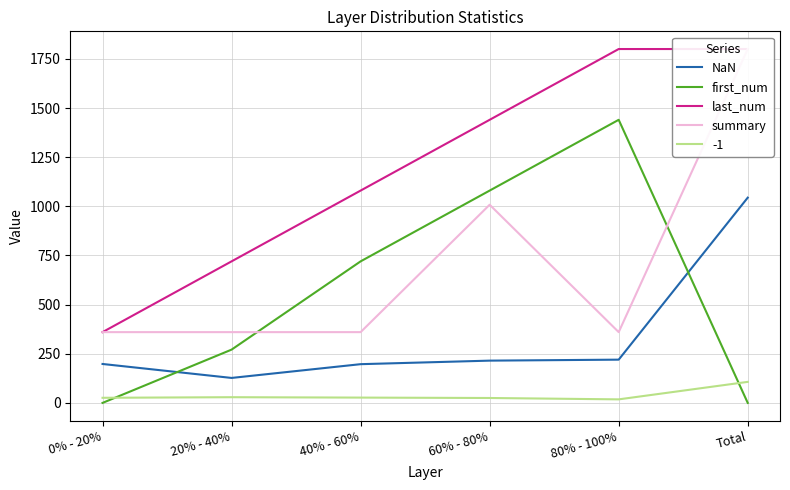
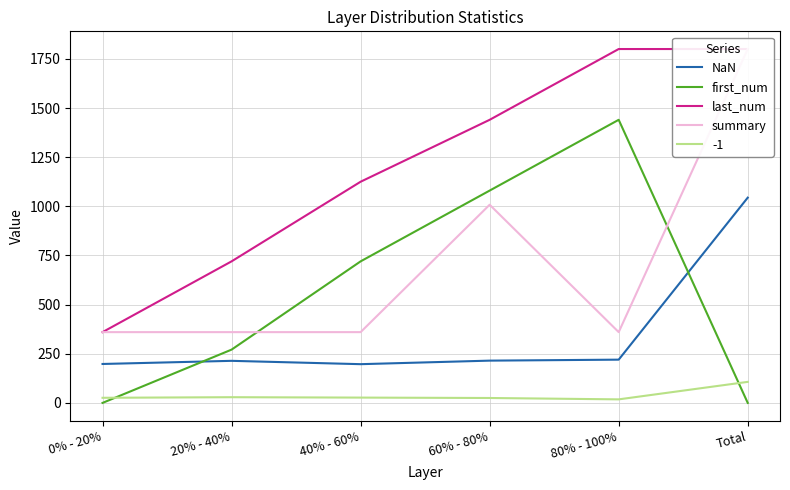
NaN, 20% - 40%: 130 -> 210
last_num, 40% - 60%: 1080 -> 1130
